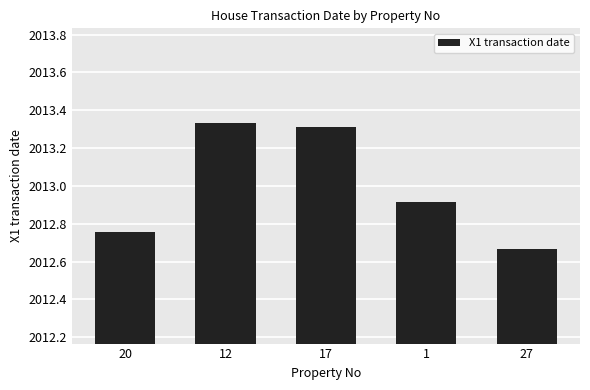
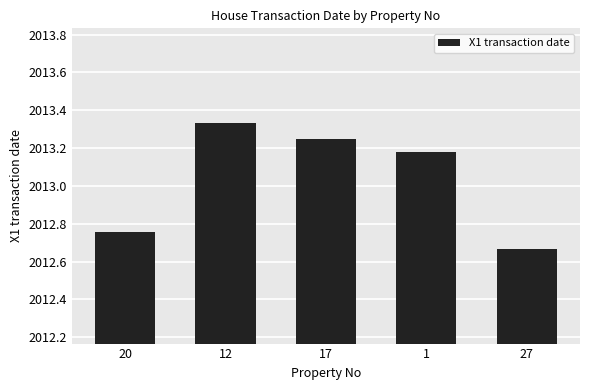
17: 2013.31 -> 2013.25
1: 2012.92 -> 2013.18
